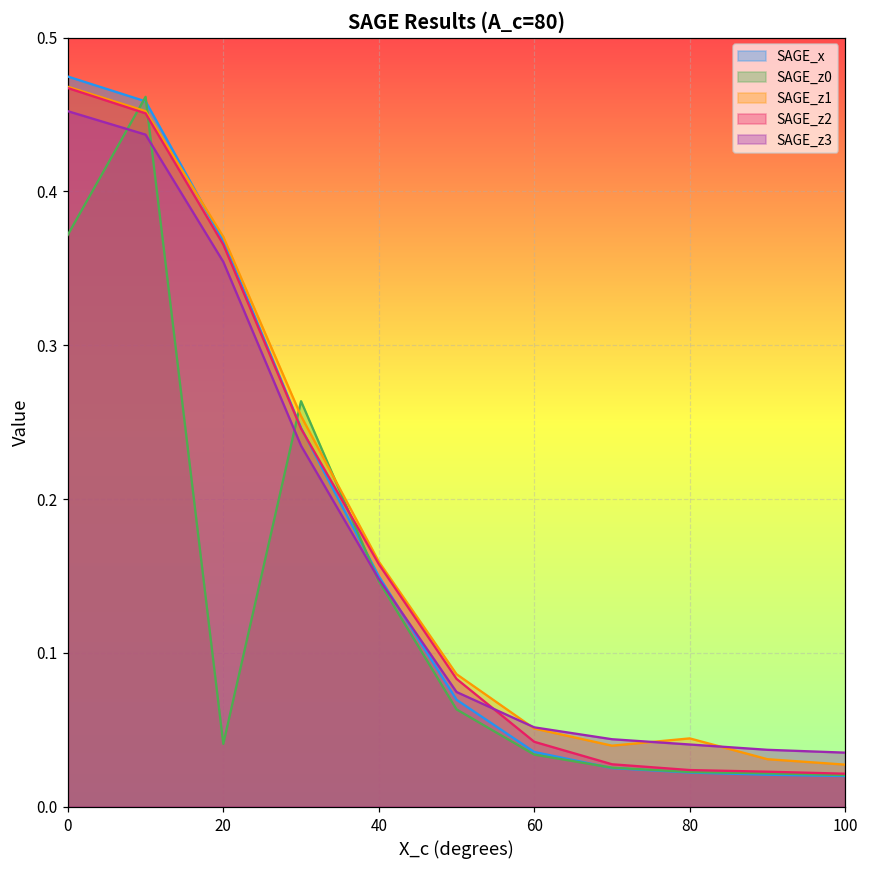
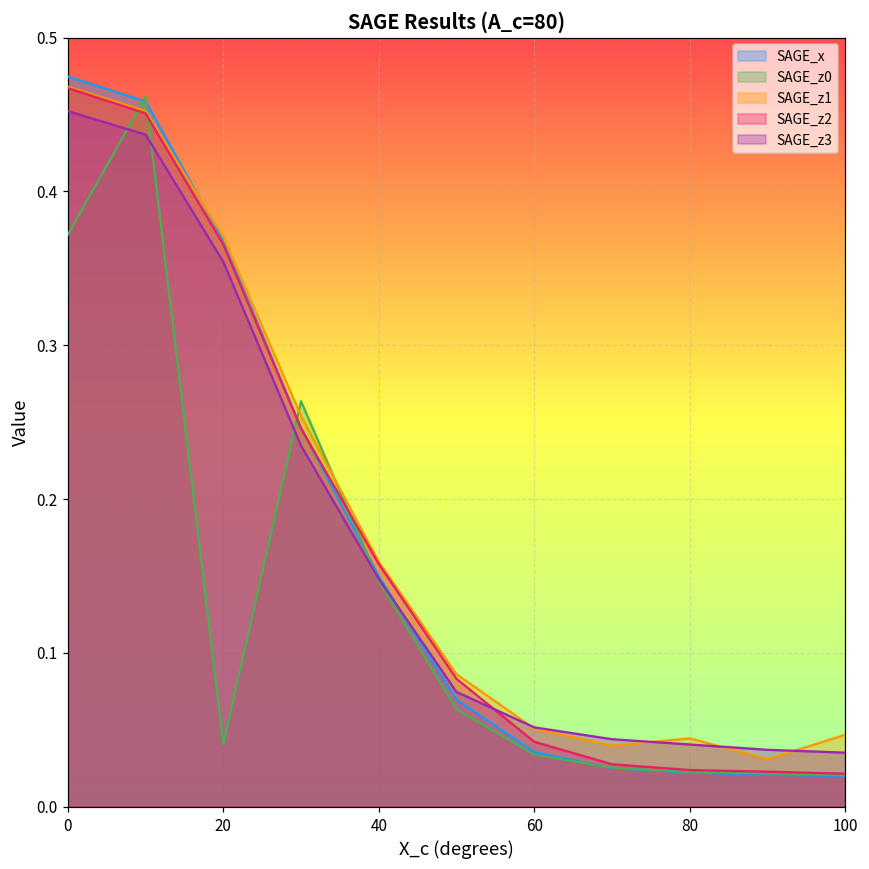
SAGE_z1, 100: 0.027 -> 0.047
